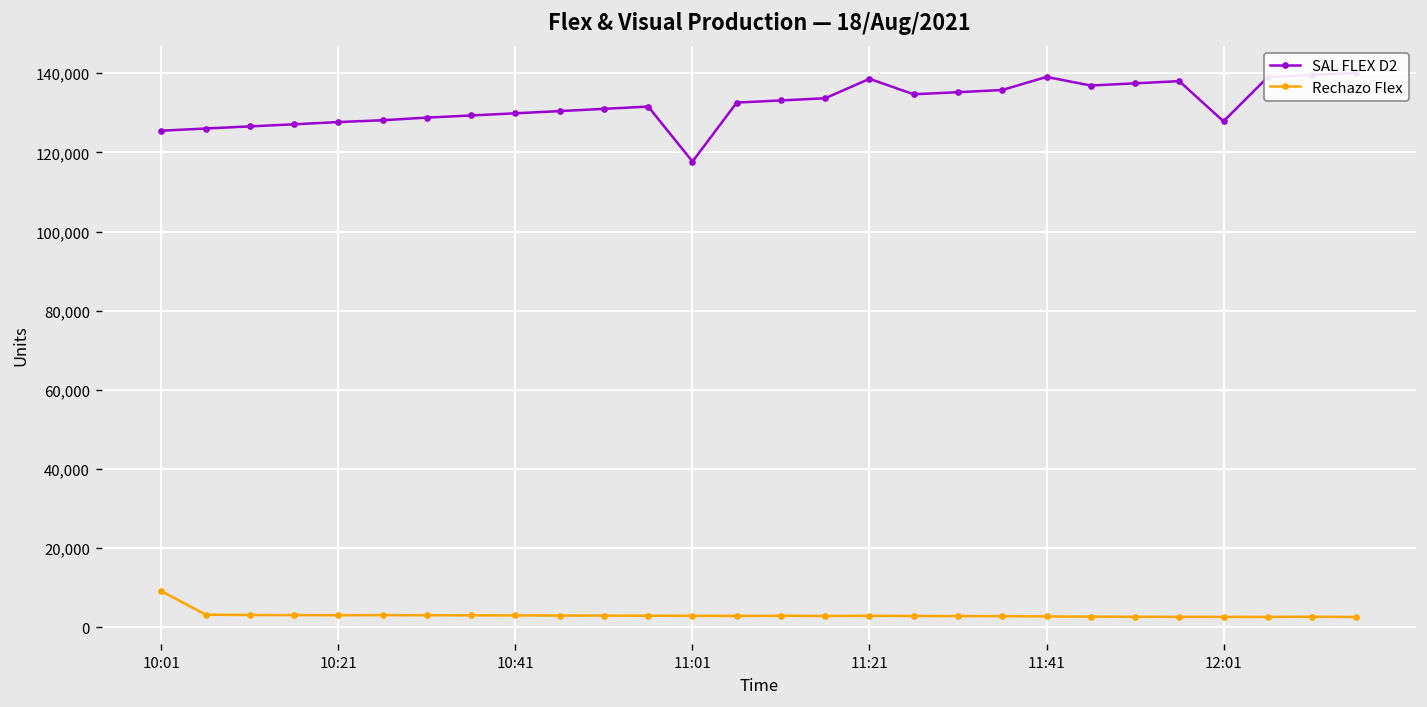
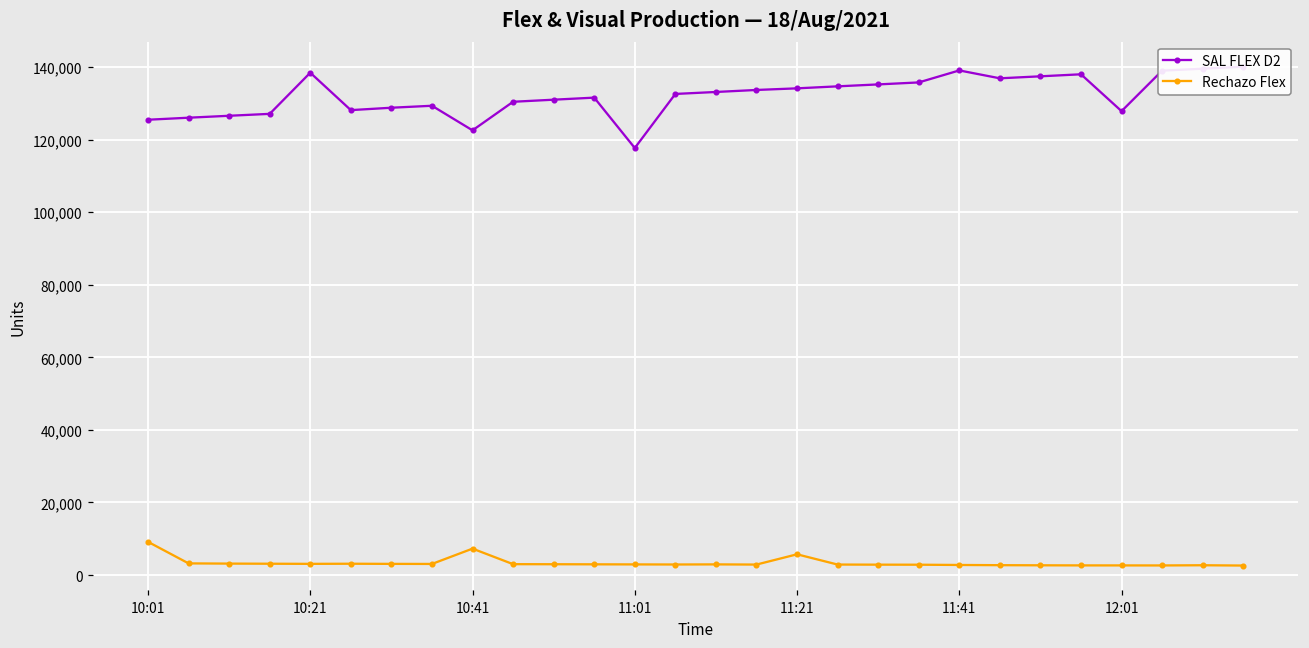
SAL FLEX D2, 10:21: 128,000 -> 138,000
SAL FLEX D2, 10:41: 130,000 -> 123,000
Rechazo Flex, 10:41: 3,000 -> 7,000
SAL FLEX D2, 11:21: 139,000 -> 134,000
Rechazo Flex, 11:21: 3,000 -> 6,000
